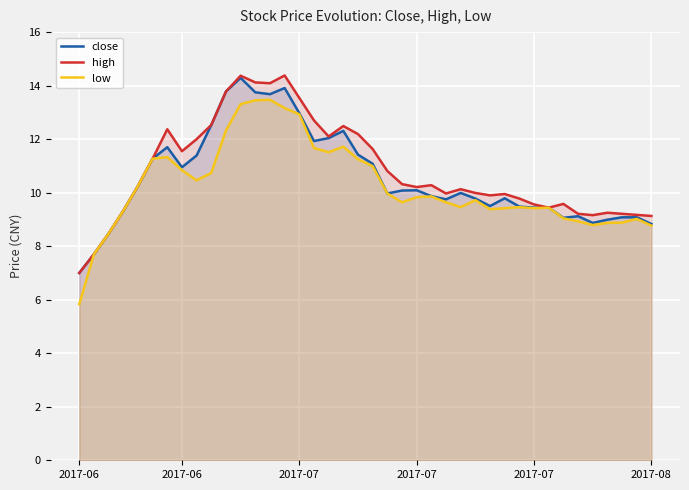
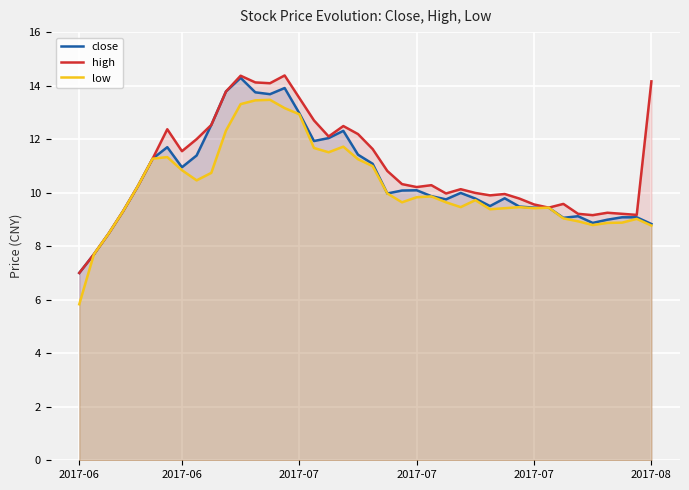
high, 2017-08: 9.1 -> 14.2
